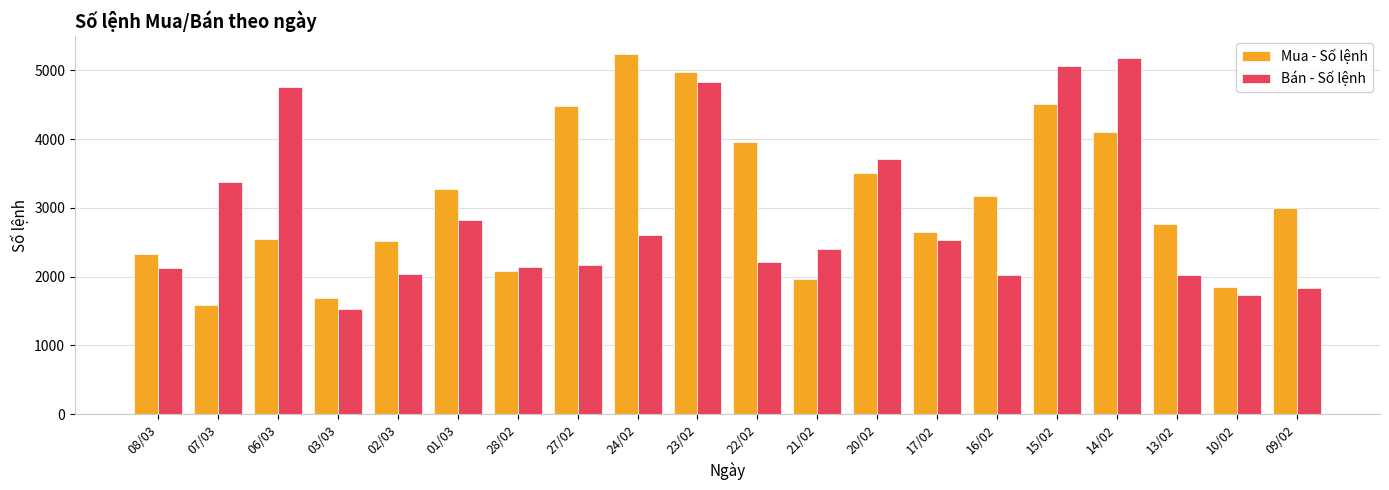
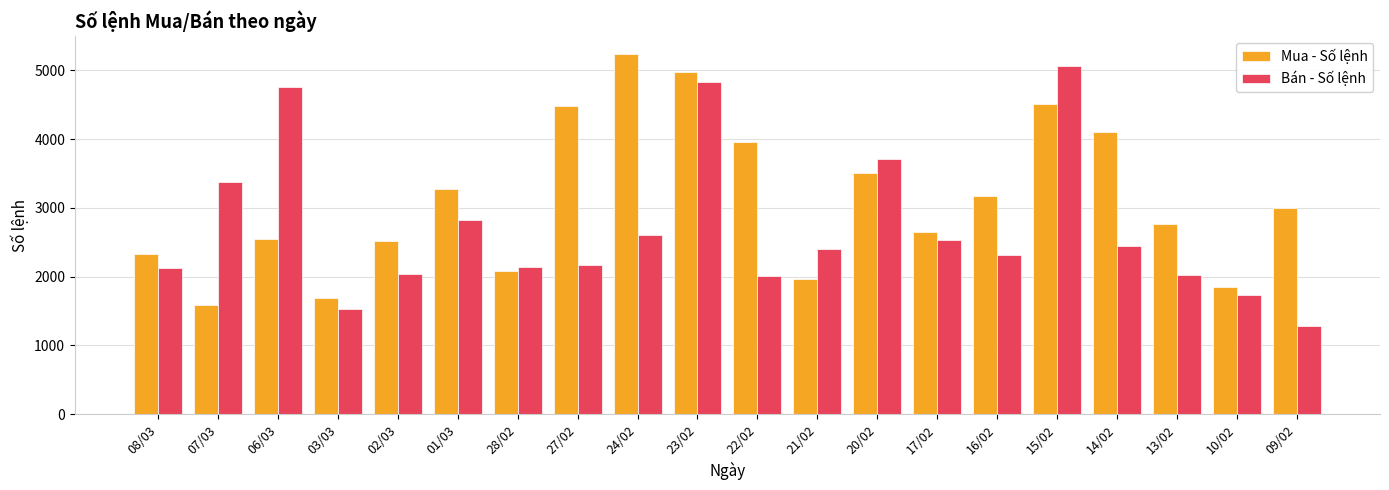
Bán - Số lệnh, 22/02: 2200 -> 2000
Bán - Số lệnh, 16/02: 2000 -> 2300
Bán - Số lệnh, 14/02: 5200 -> 2500
Bán - Số lệnh, 09/02: 1800 -> 1300
